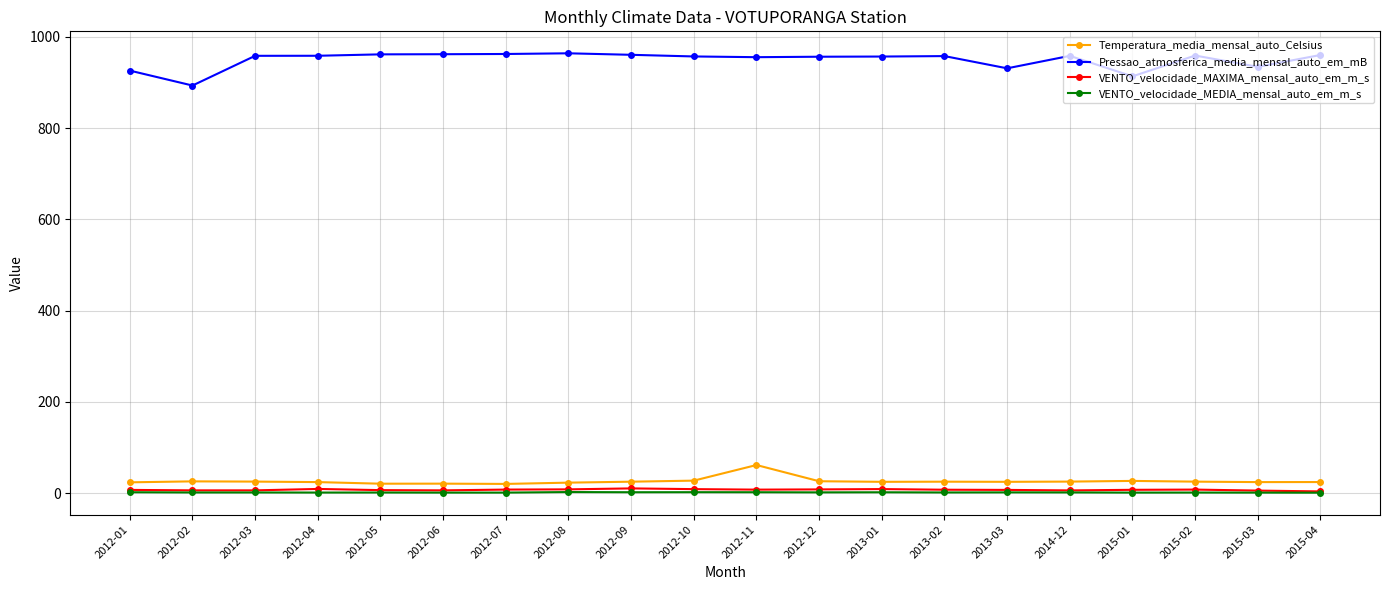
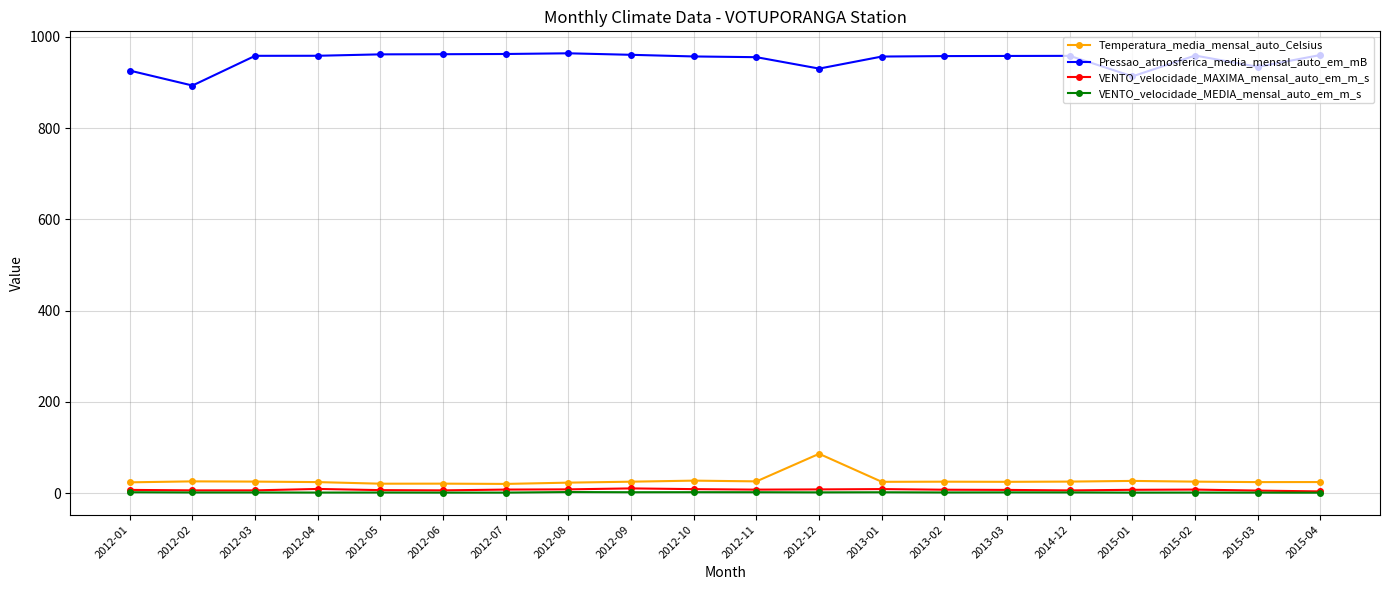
Temperatura_media_mensal_auto_Celsius, 2012-11: 60 -> 30
Temperatura_media_mensal_auto_Celsius, 2012-12: 30 -> 90
Pressao_atmosferica_media_mensal_auto_em_mB, 2012-12: 960 -> 930
Pressao_atmosferica_media_mensal_auto_em_mB, 2013-03: 930 -> 960
